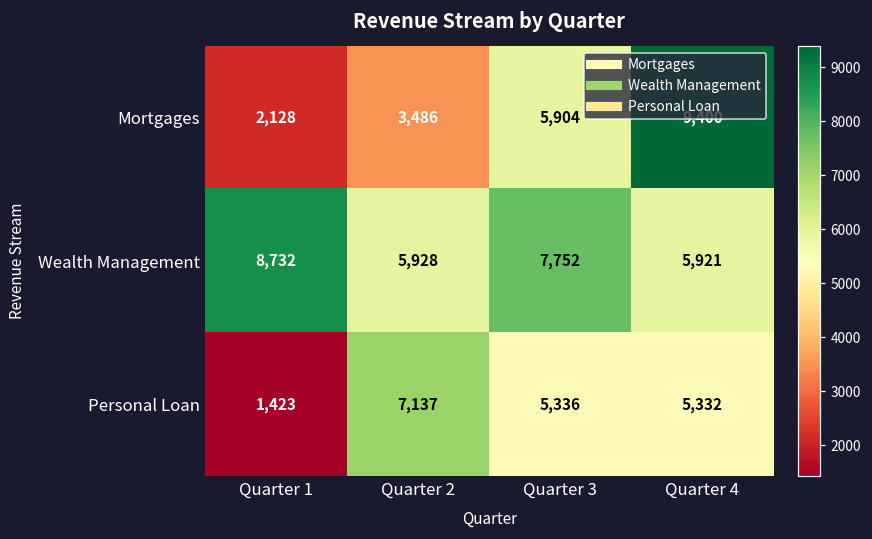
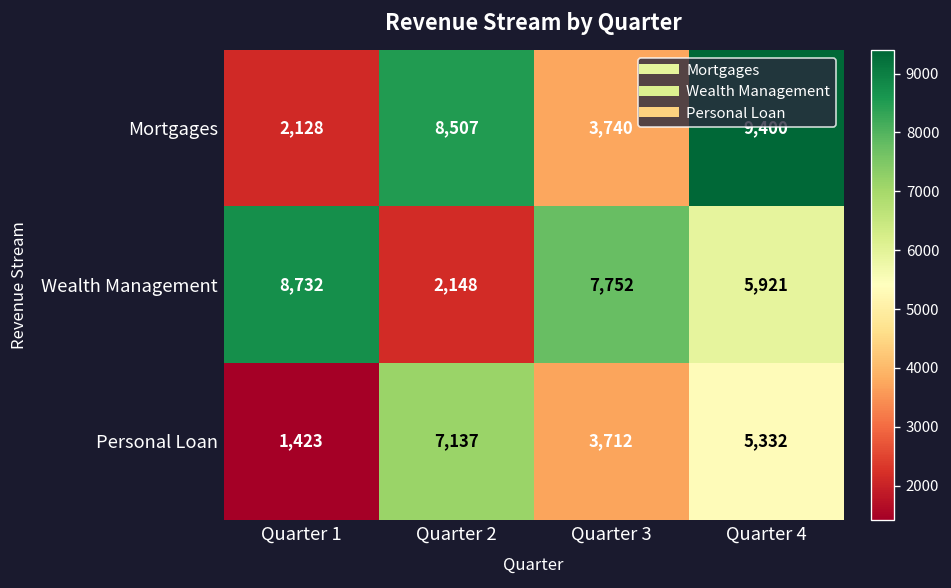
Mortgages, Quarter 2: 3,486 -> 8,507
Mortgages, Quarter 3: 5,904 -> 3,740
Wealth Management, Quarter 2: 5,928 -> 2,148
Personal Loan, Quarter 3: 5,336 -> 3,712
